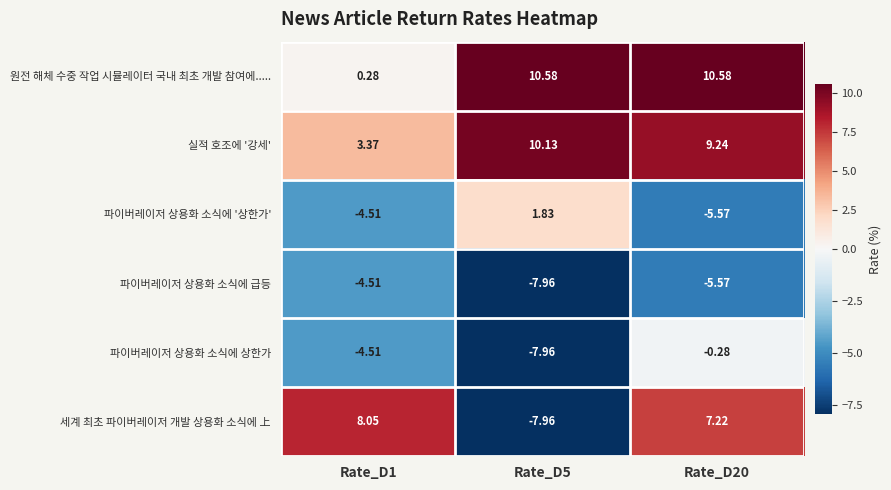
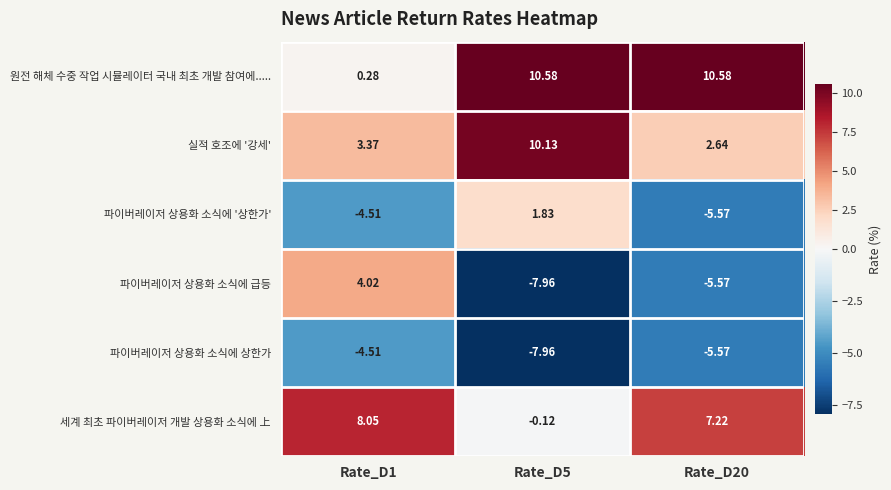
실적 호조에 '강세', Rate_D20: 9.24 -> 2.64
파이버레이저 상용화 소식에 급등, Rate_D1: -4.51 -> 4.02
파이버레이저 상용화 소식에 상한가, Rate_D20: -0.28 -> -5.57
세계 최초 파이버레이저 개발 상용화 소식에 上, Rate_D5: -7.96 -> -0.12
